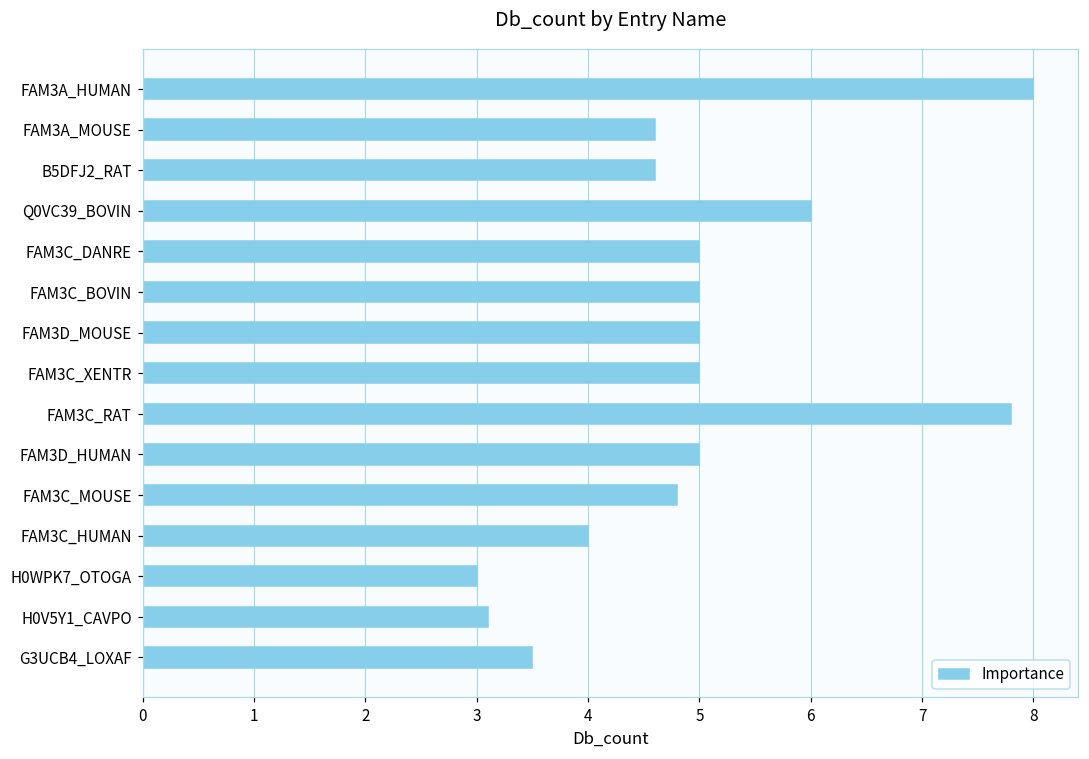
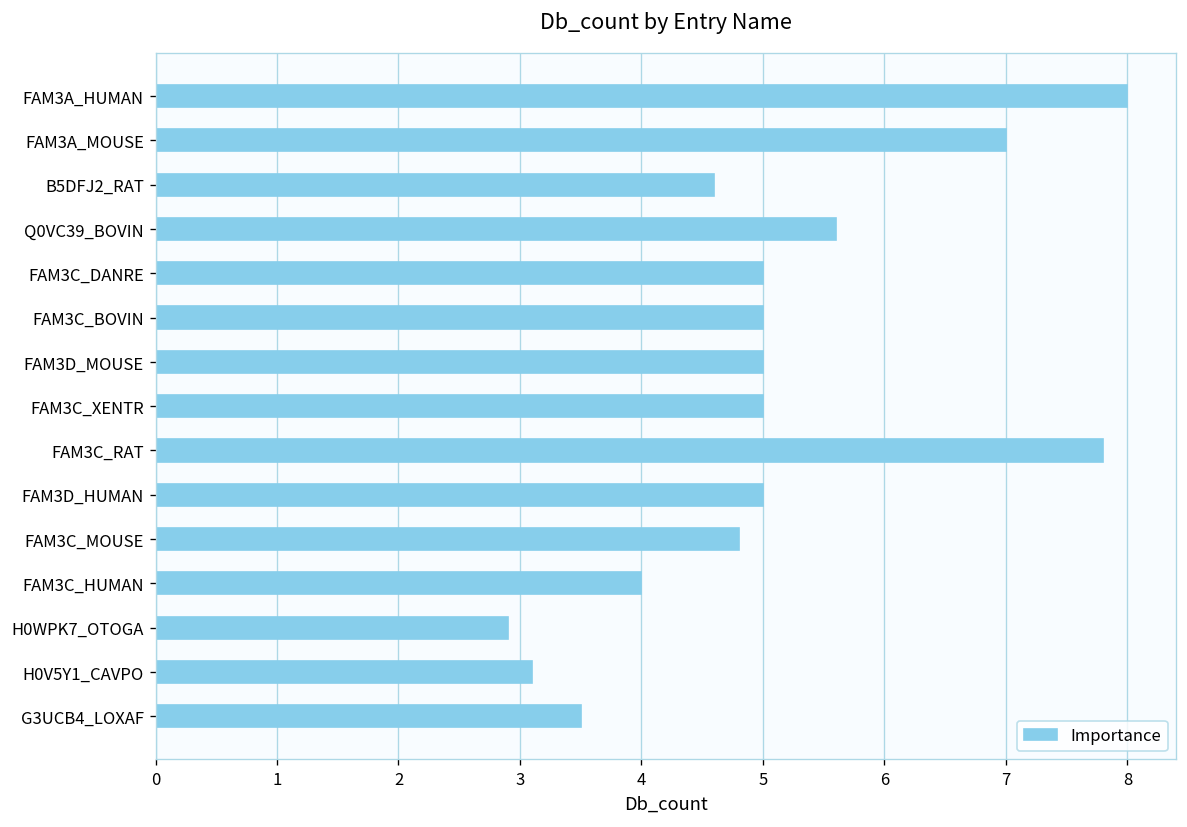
FAM3A_MOUSE: 4.6 -> 7.0
Q0VC39_BOVIN: 6.0 -> 5.6
H0WPK7_OTOGA: 3.0 -> 2.9
